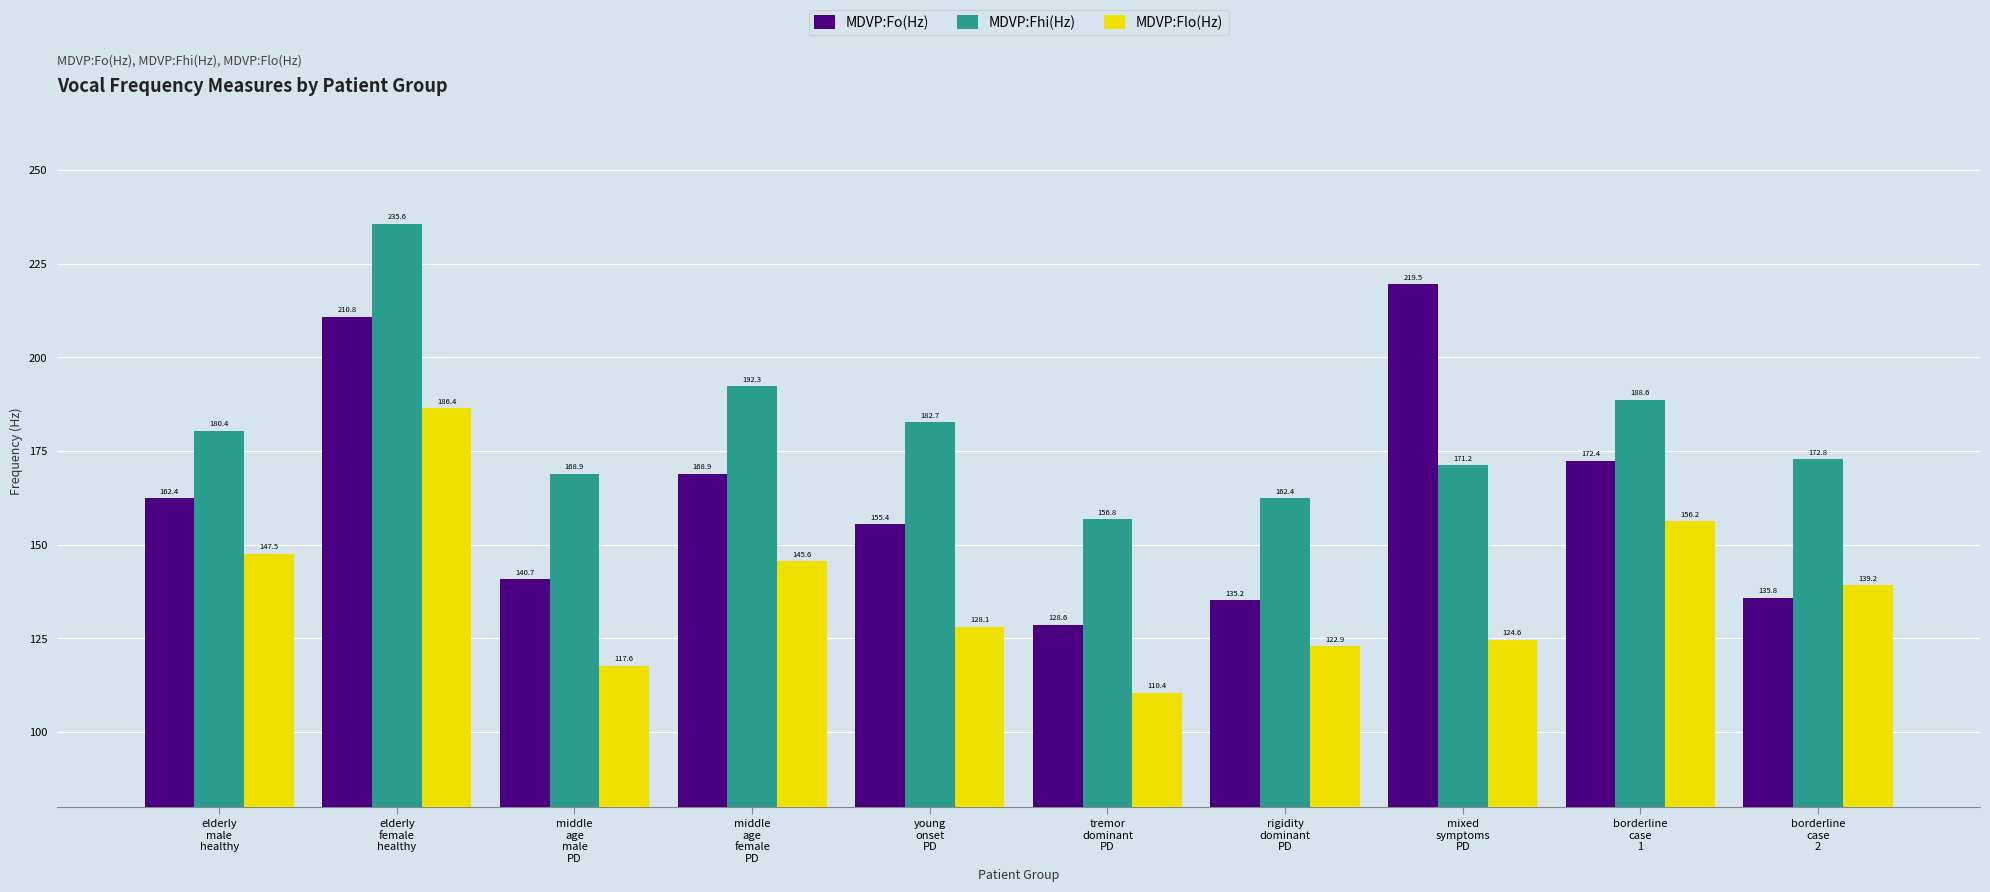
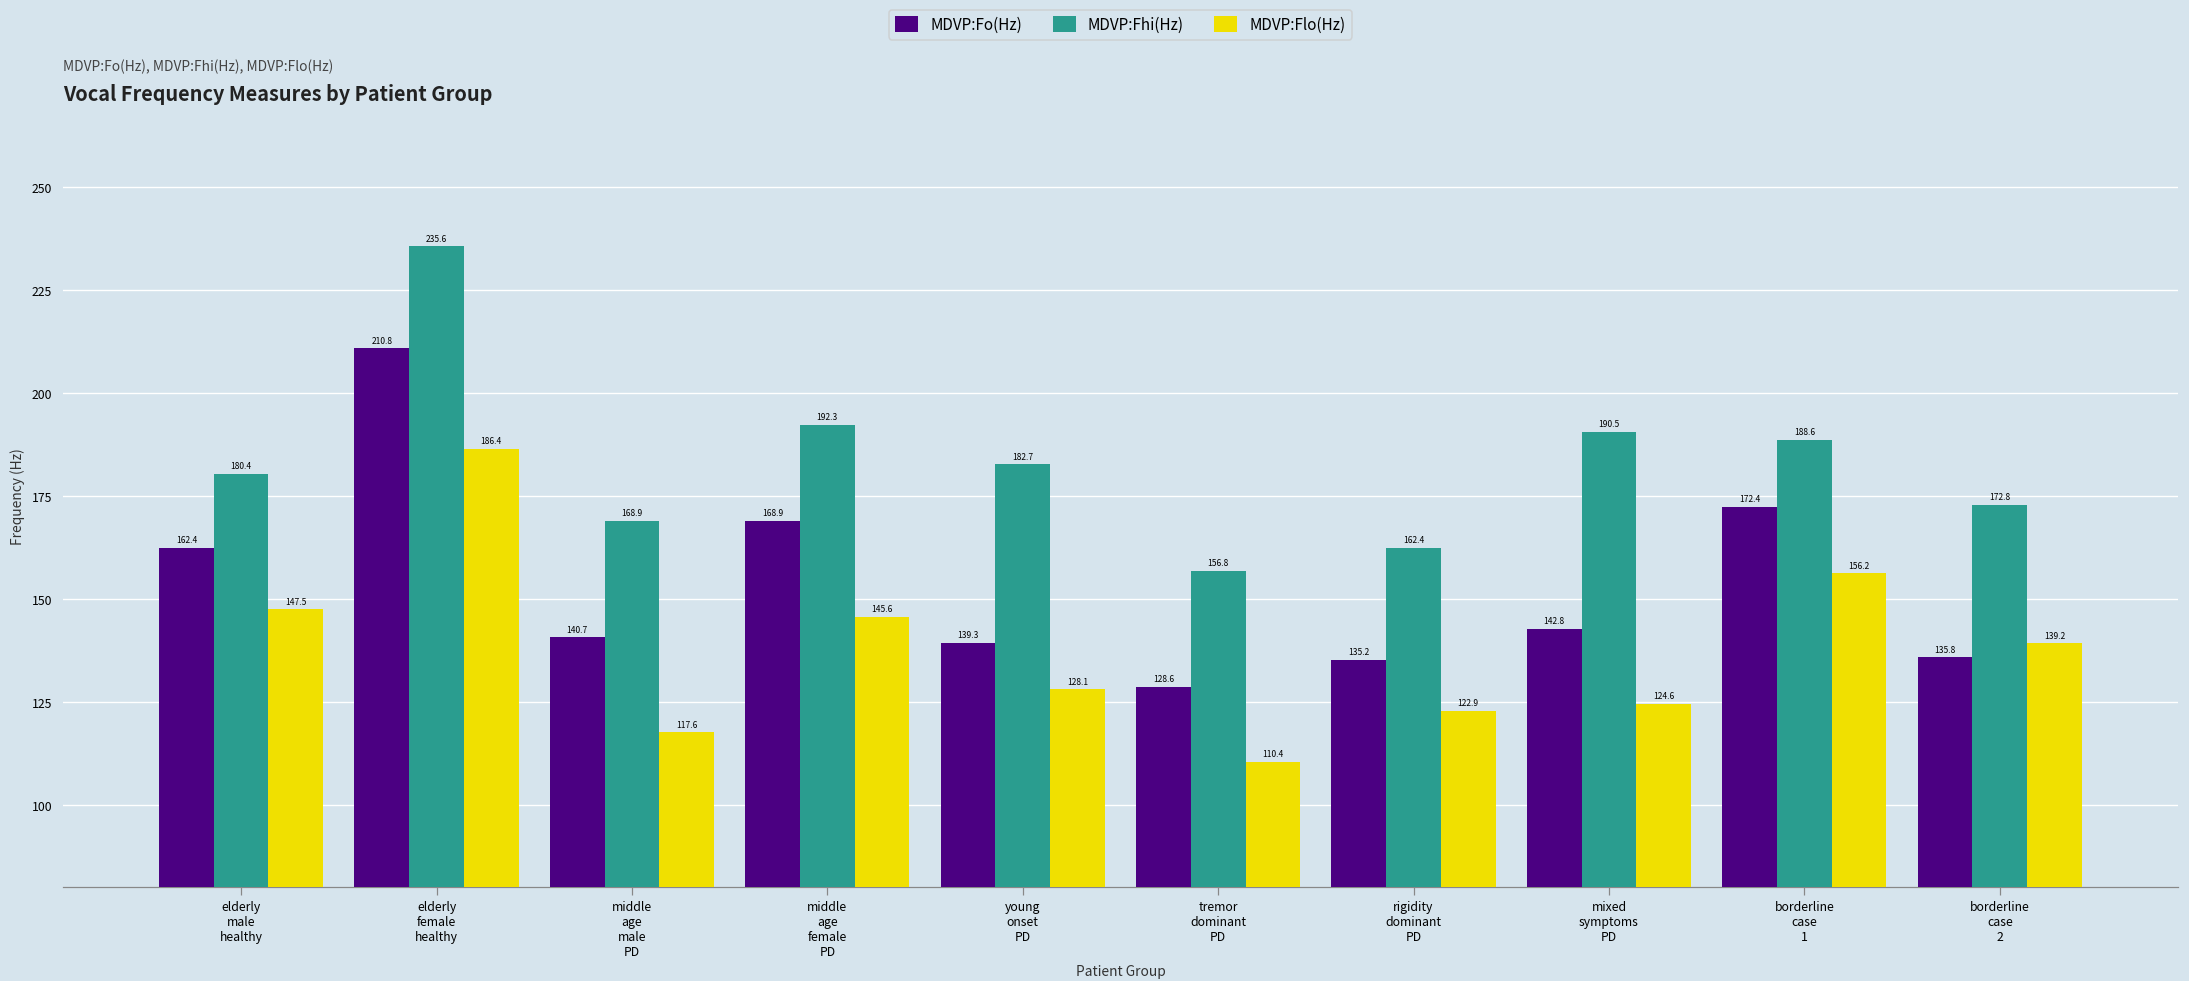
MDVP:Fo(Hz), young onset PD: 155.4 -> 139.3
MDVP:Fo(Hz), mixed symptoms PD: 219.5 -> 142.8
MDVP:Fhi(Hz), mixed symptoms PD: 171.2 -> 190.5
